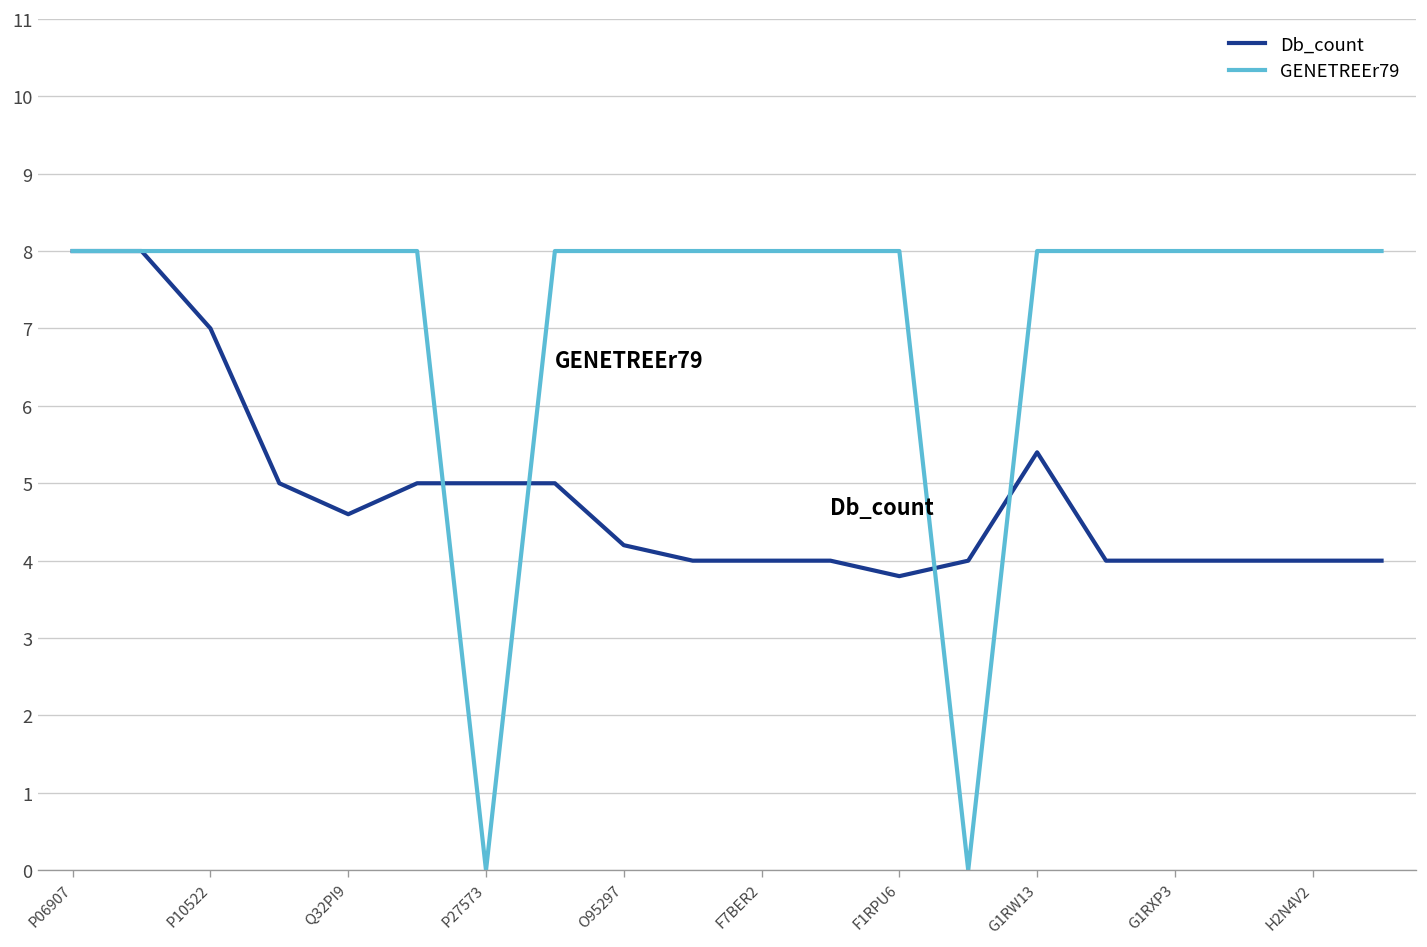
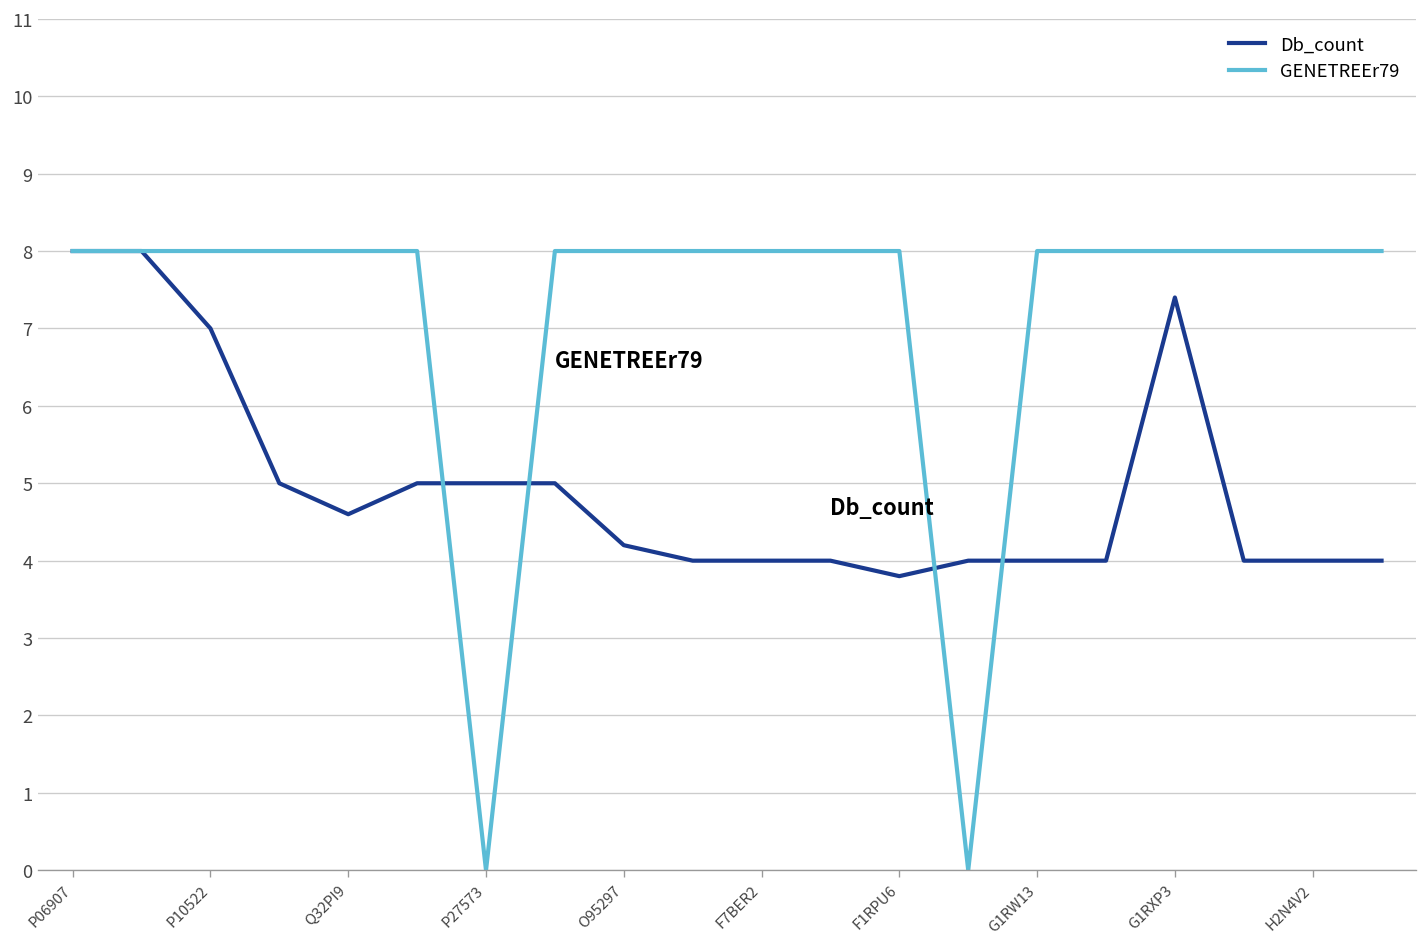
Db_count, G1RW13: 5.4 -> 4.0
Db_count, G1RXP3: 4.0 -> 7.4
